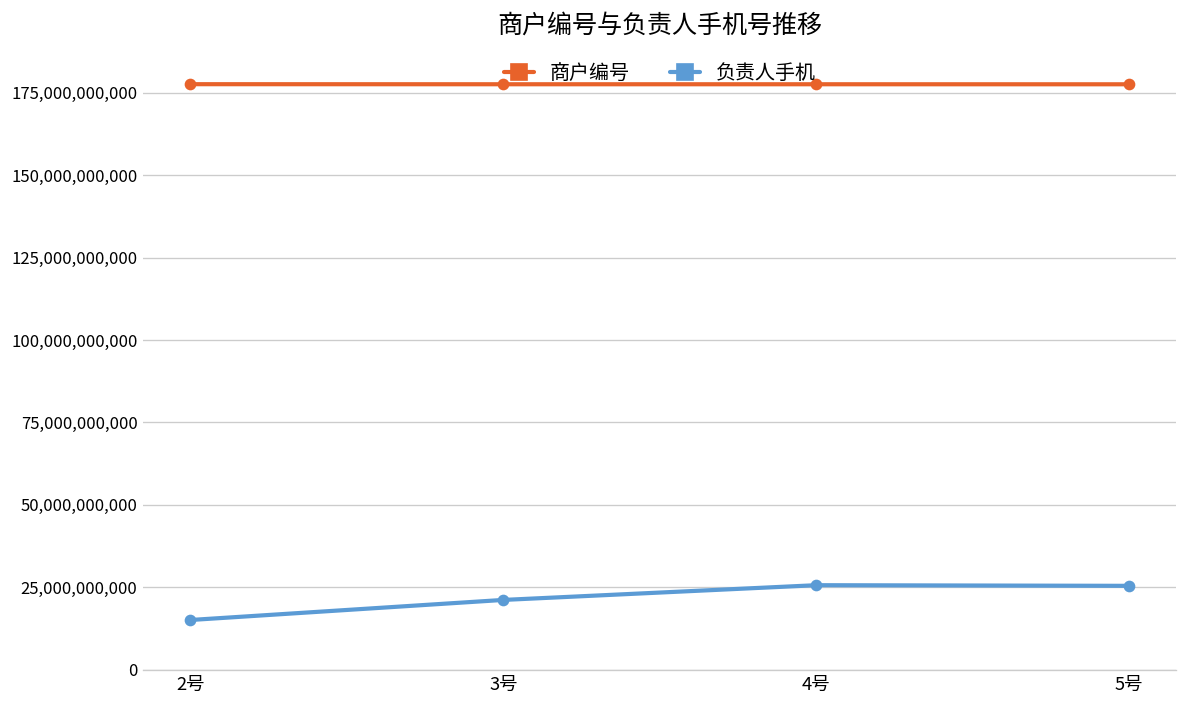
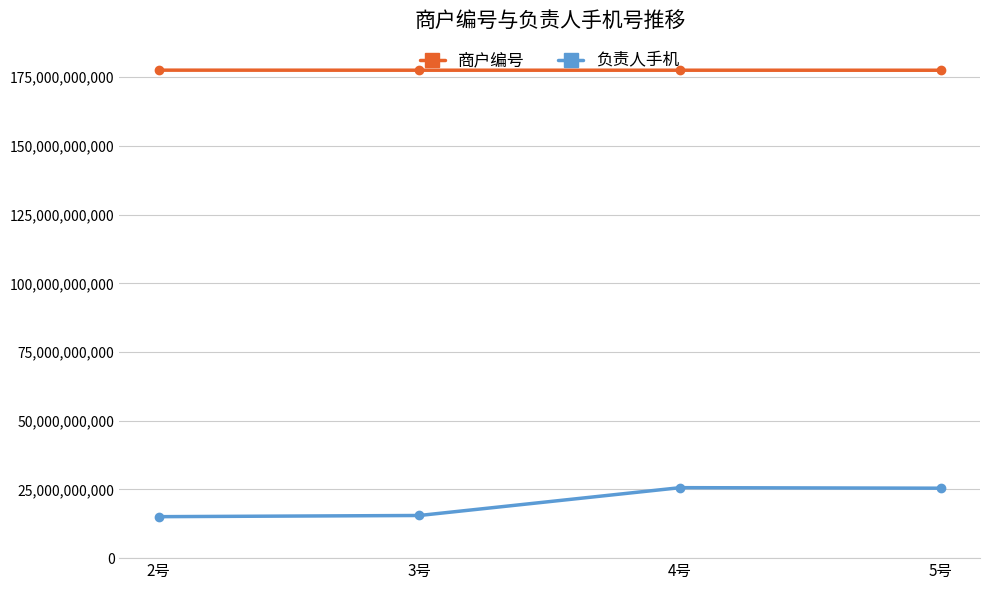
负责人手机, 3号: 21,000,000,000 -> 16,000,000,000
